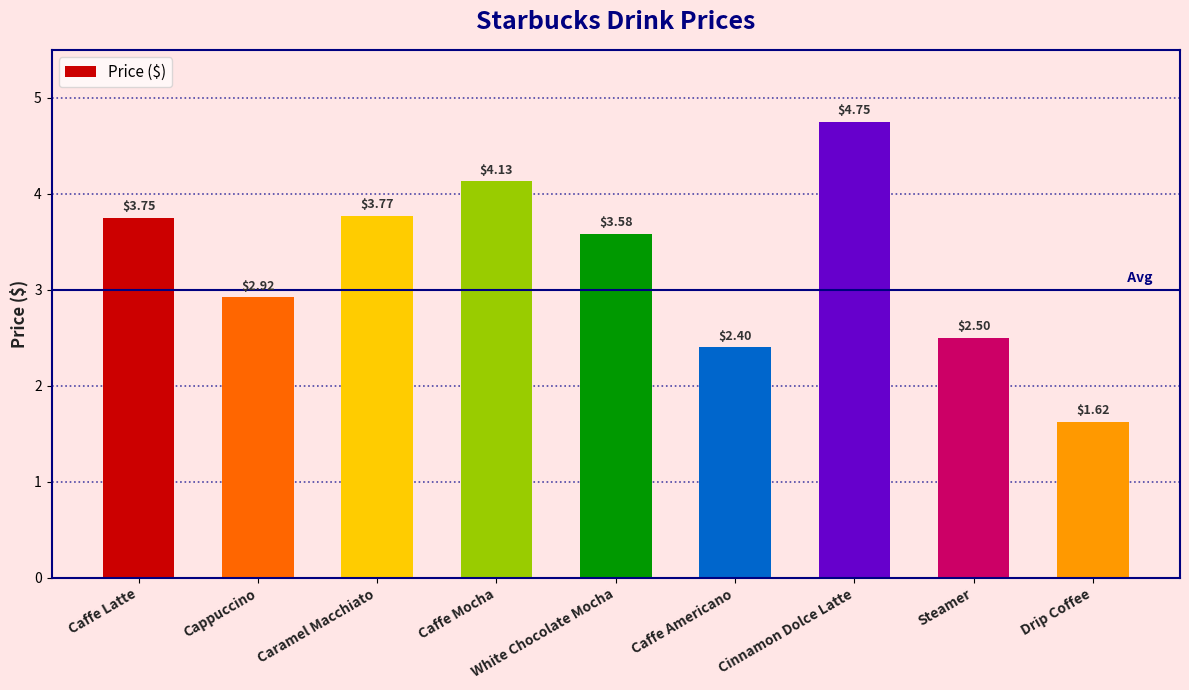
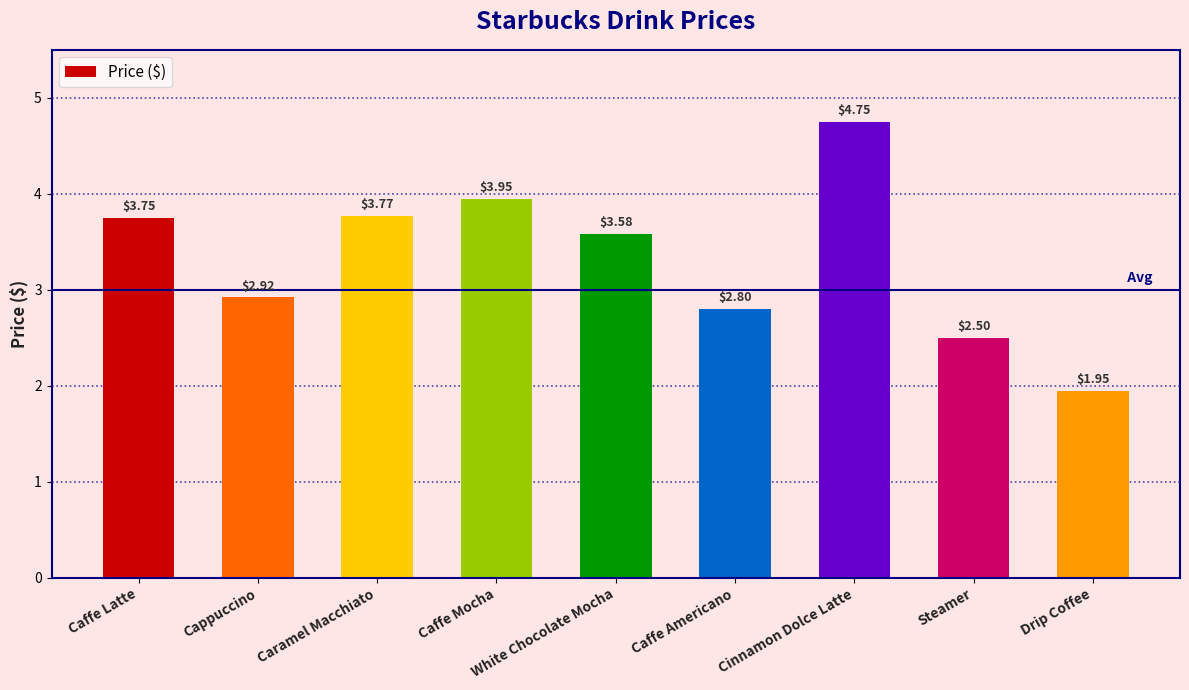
Caffe Mocha: $4.13 -> $3.95
Caffe Americano: $2.40 -> $2.80
Drip Coffee: $1.62 -> $1.95
